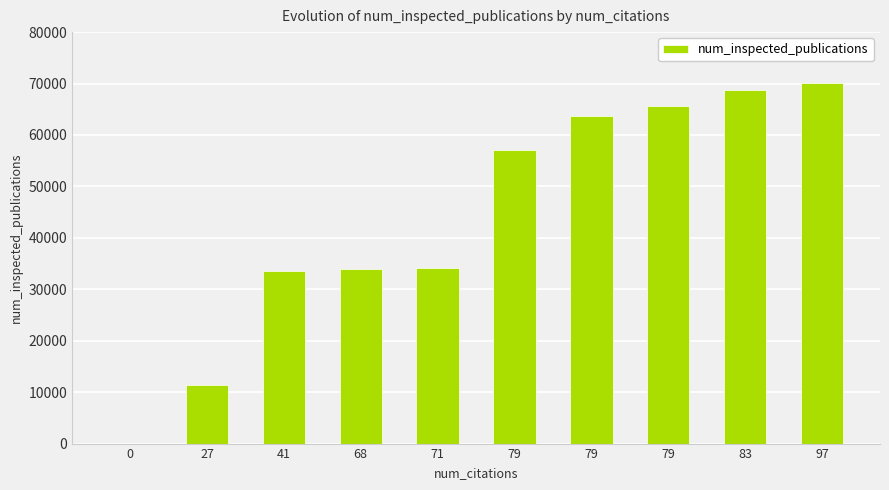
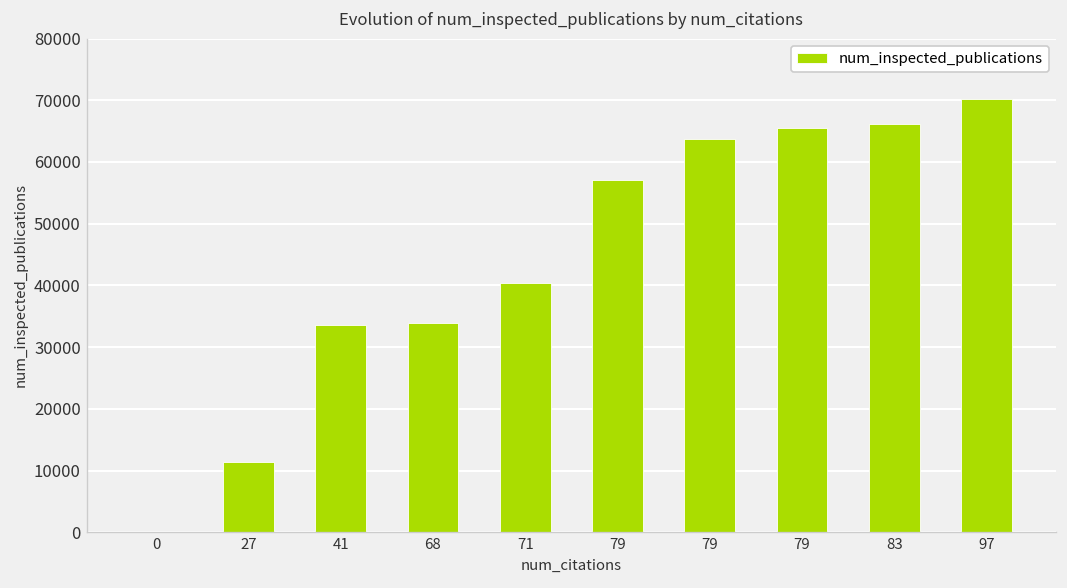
71: 34000 -> 40000
83: 69000 -> 66000
